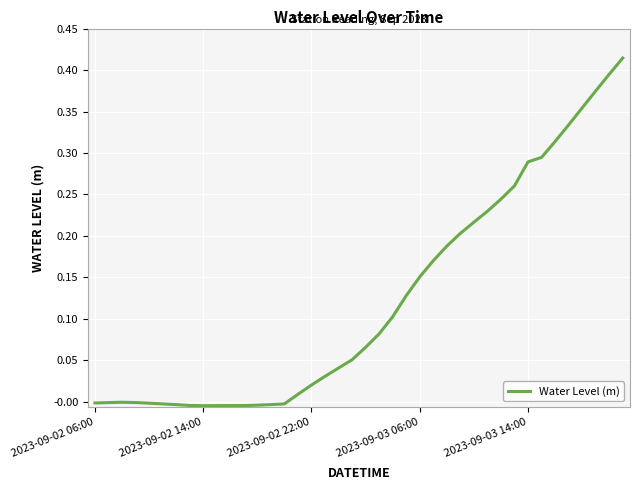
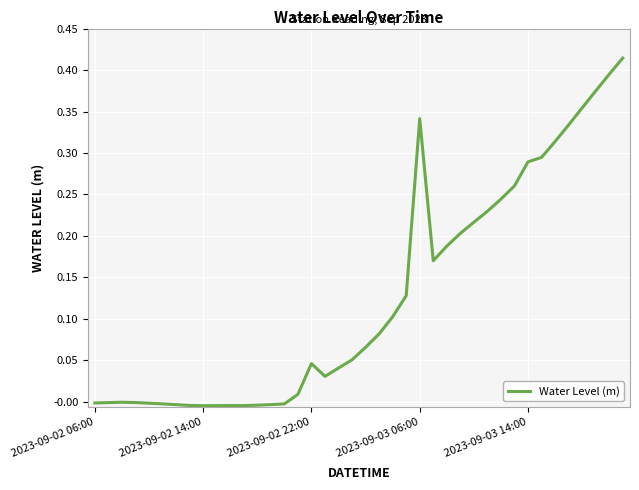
2023-09-02 22:00: 0.02 -> 0.05
2023-09-03 06:00: 0.15 -> 0.34
